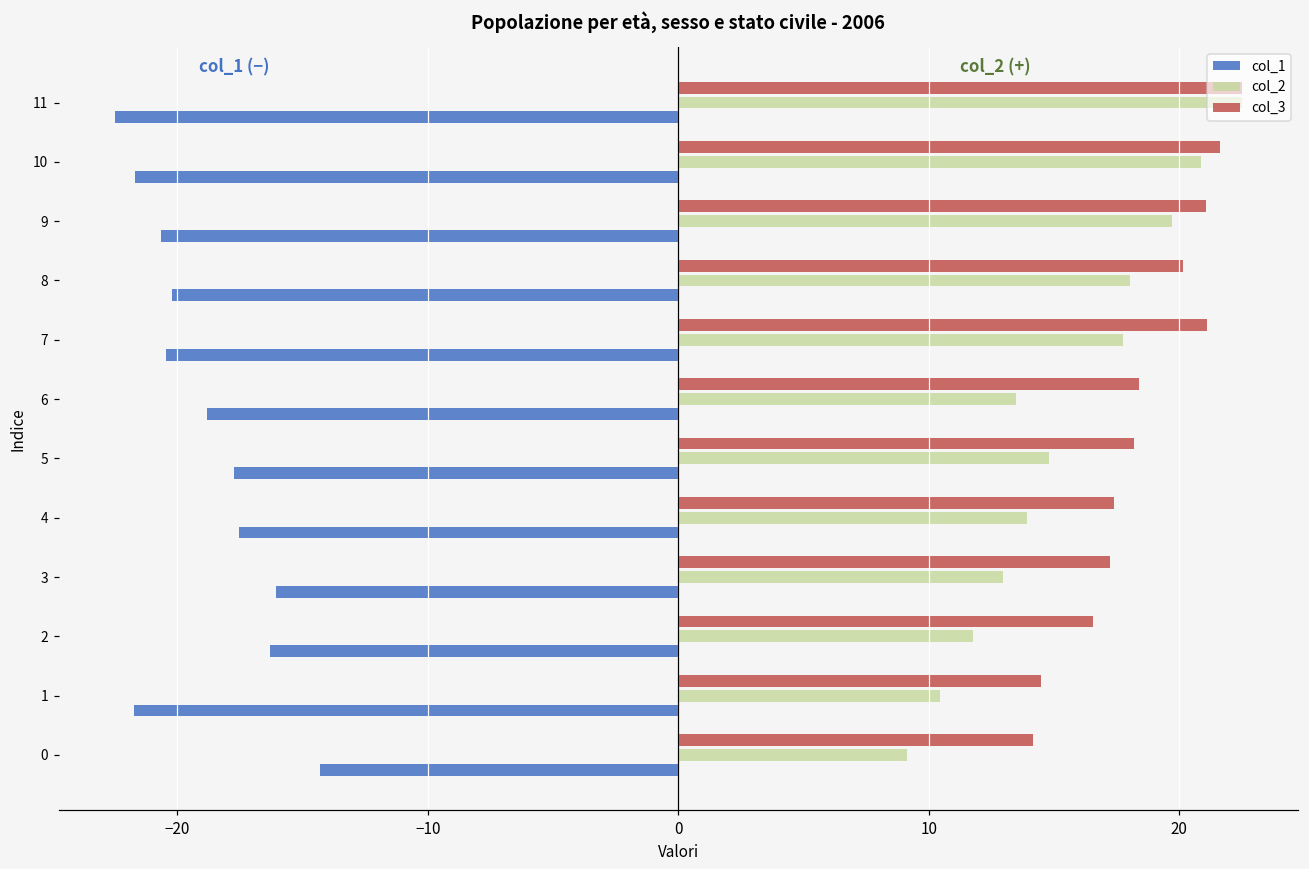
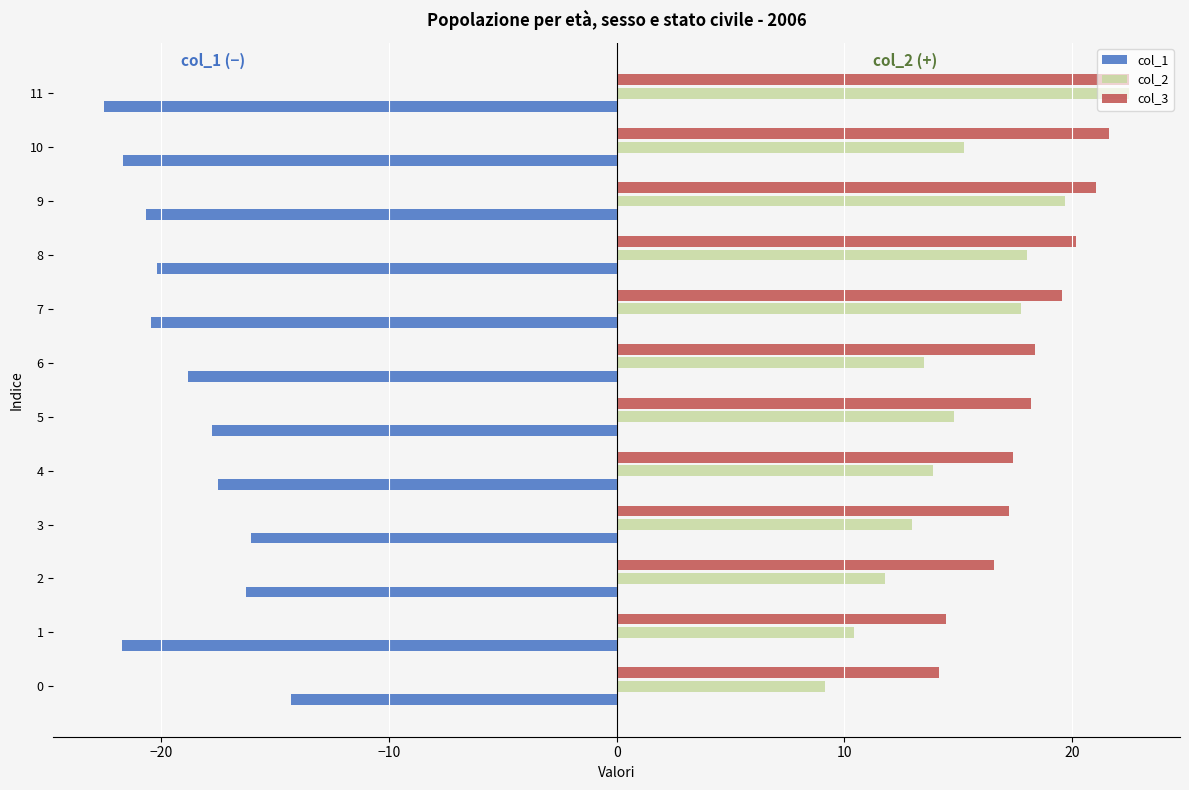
col_2, 10: 20.9 -> 15.3
col_3, 7: 21.1 -> 19.6
